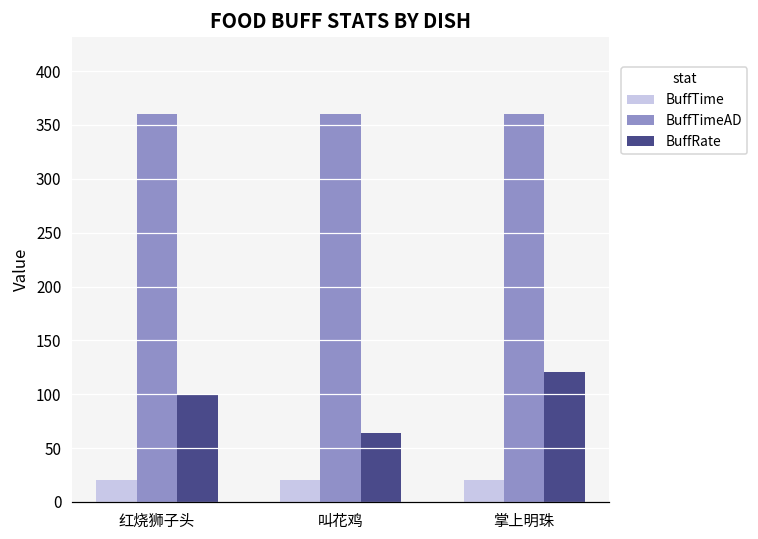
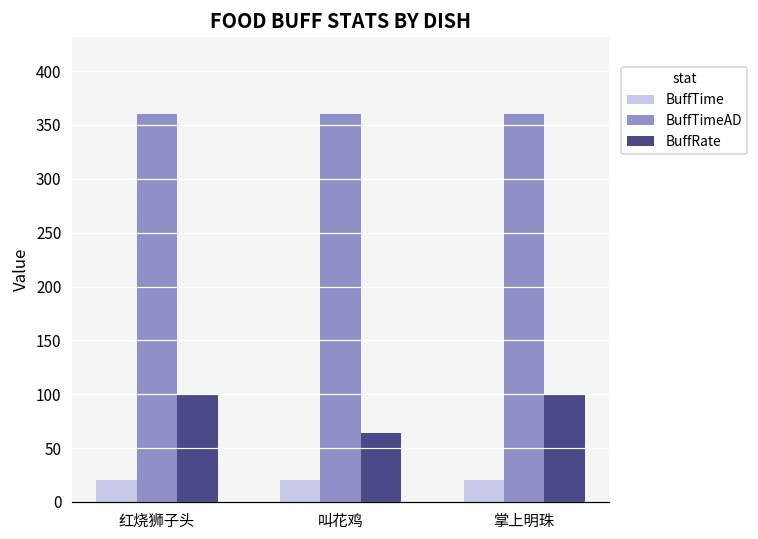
BuffRate, 掌上明珠: 120 -> 100
